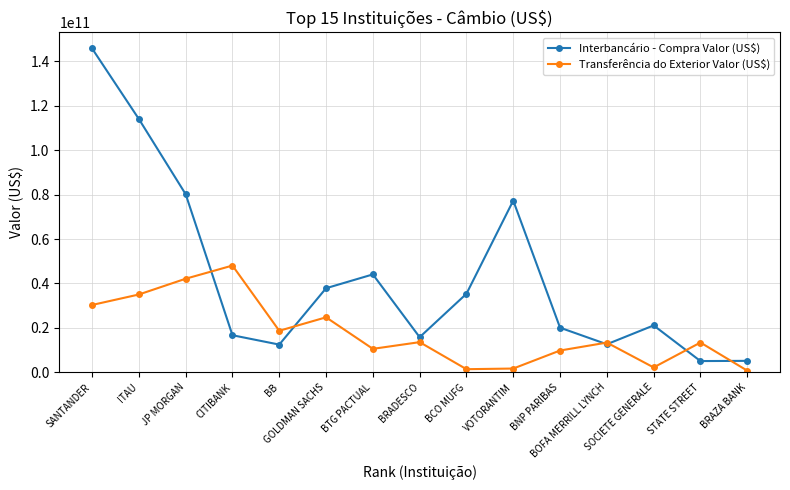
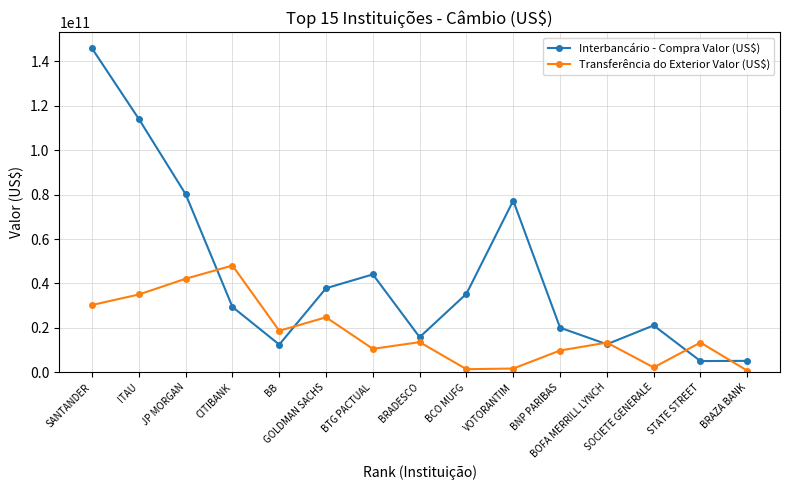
Interbancário - Compra Valor (US$), CITIBANK: 17000000000 -> 29000000000
